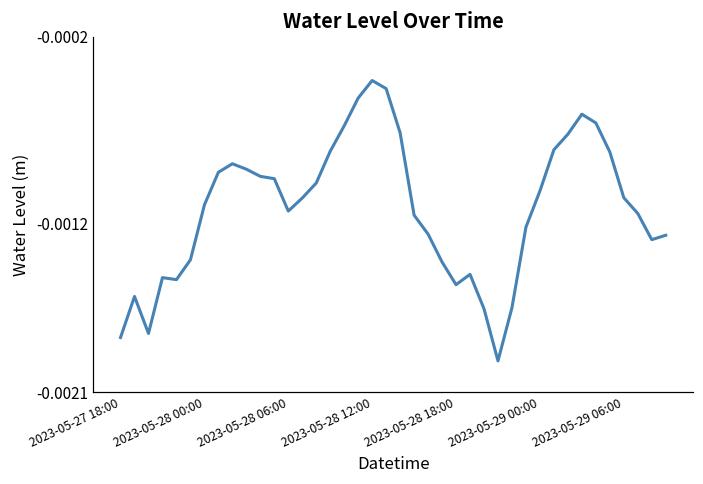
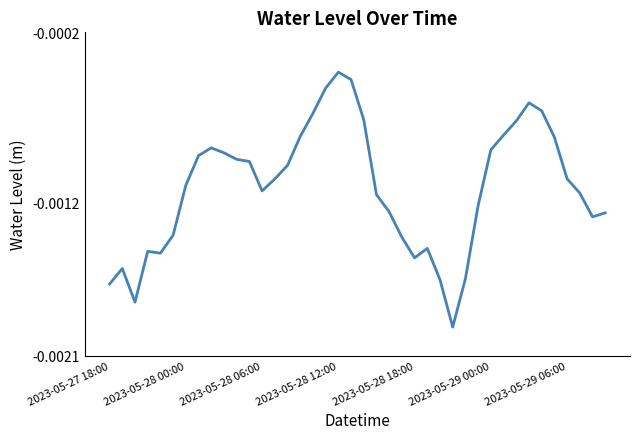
2023-05-27 18:00: -0.00181 -> -0.00168
2023-05-29 00:00: -0.00102 -> -0.00089
